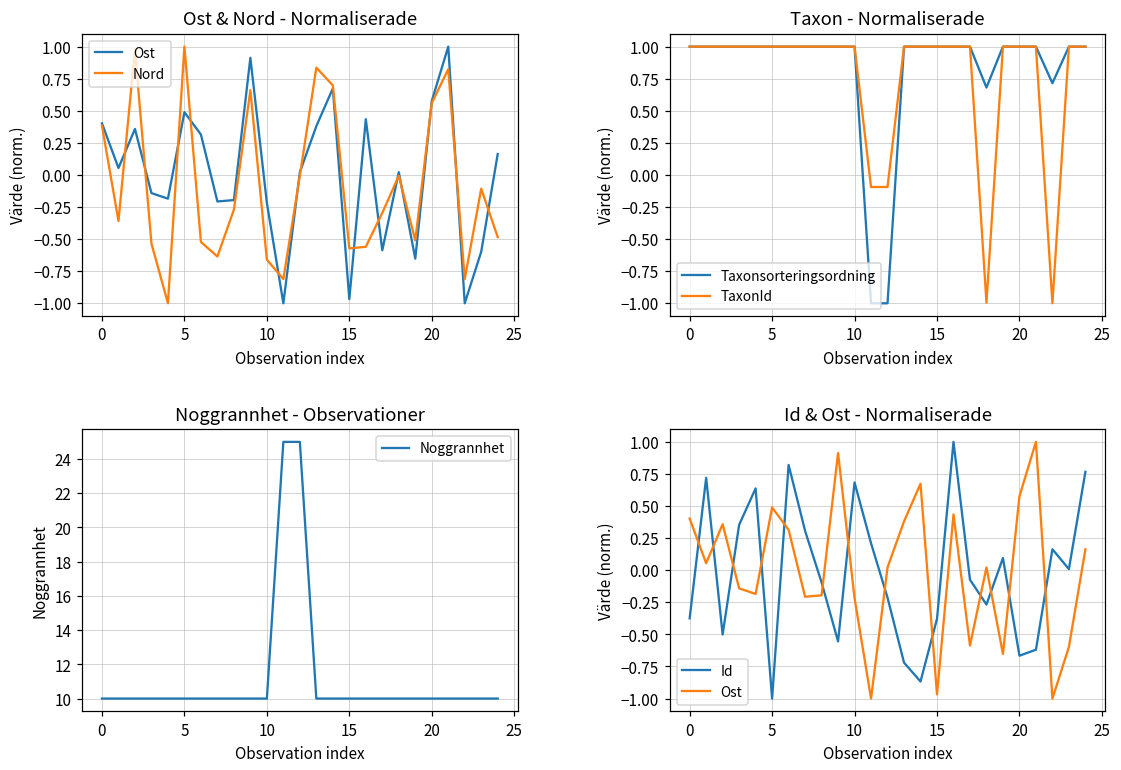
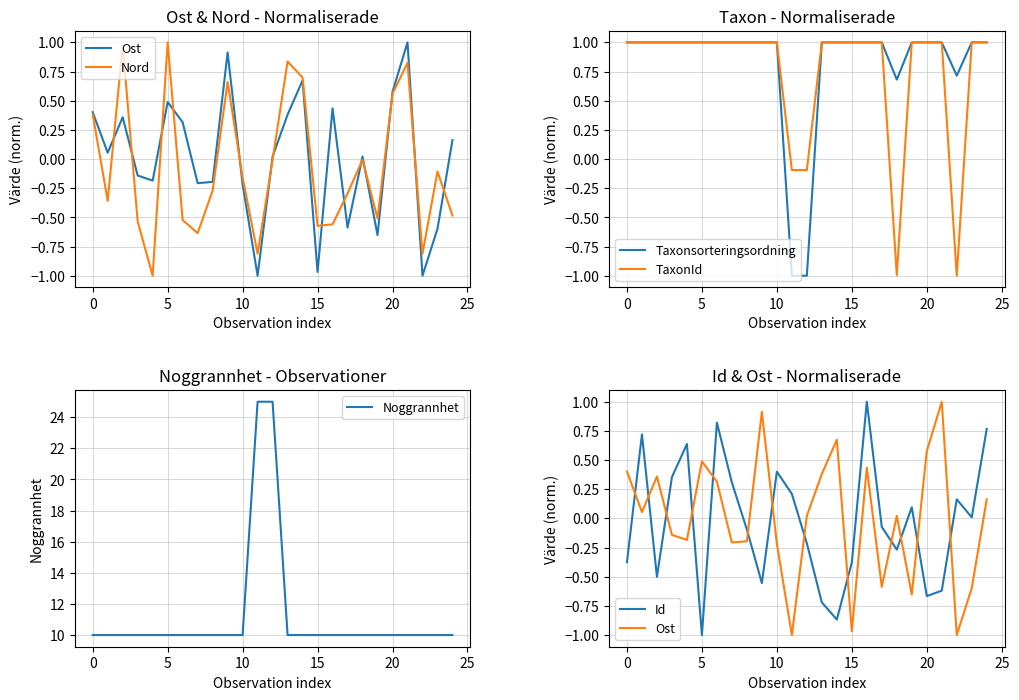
Ost & Nord - Normaliserade, Nord, 10: -0.66 -> -0.16
Id & Ost - Normaliserade, Id, 10: 0.68 -> 0.40
